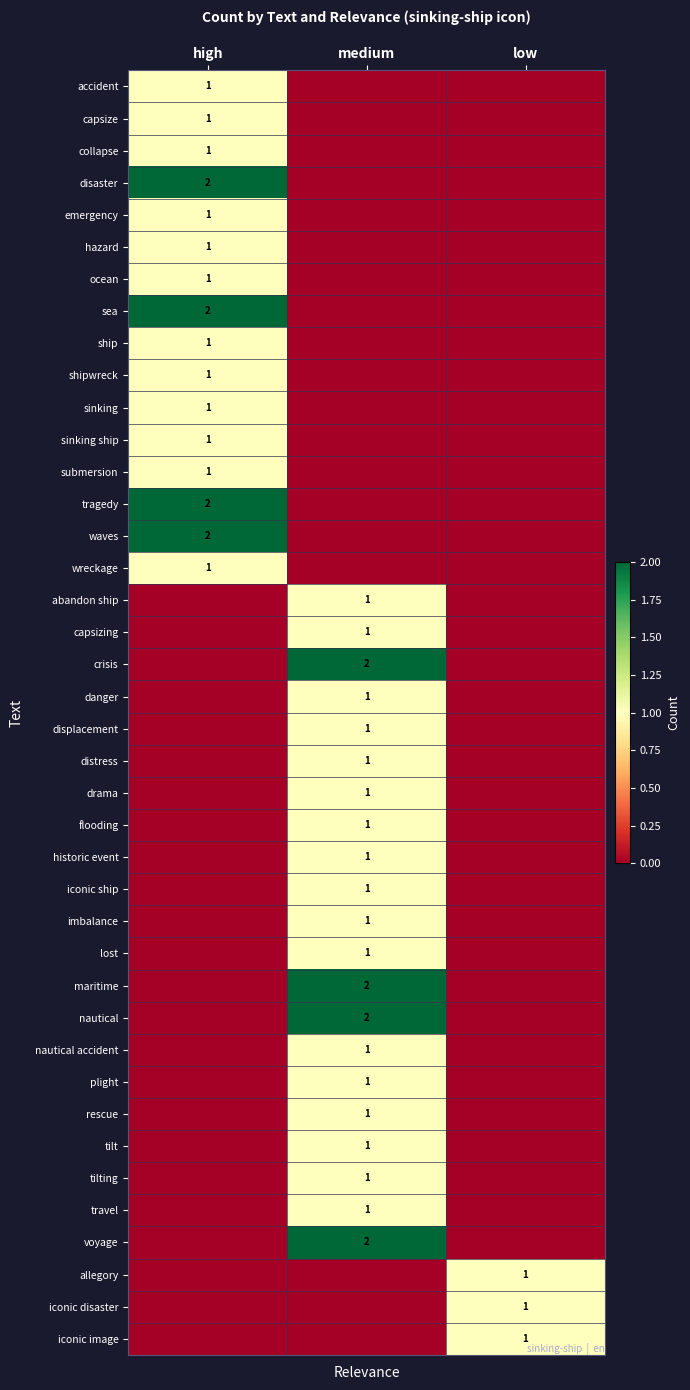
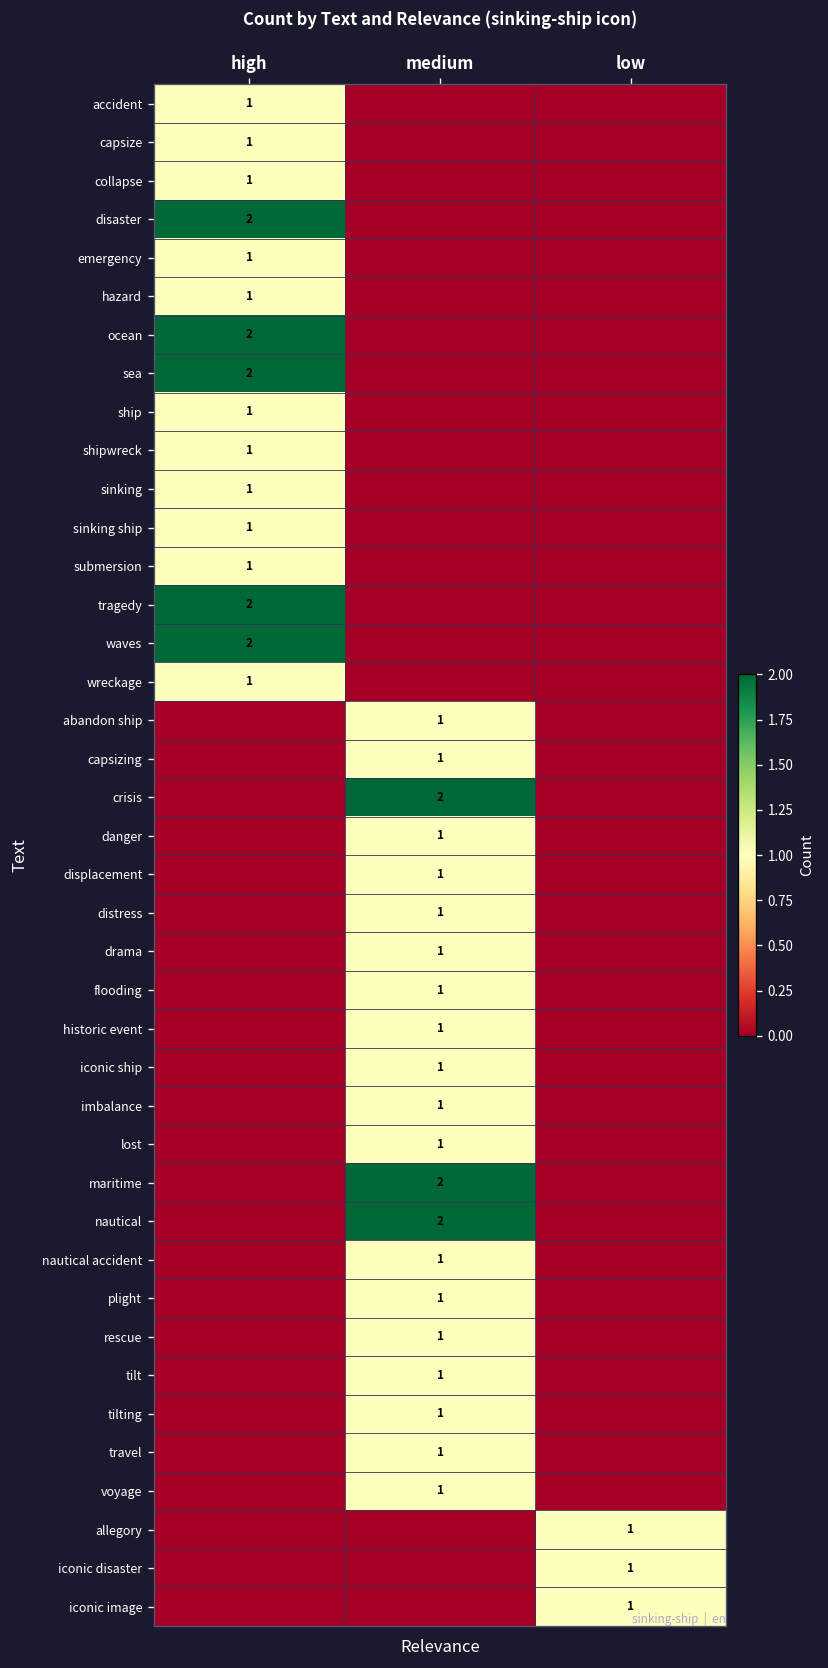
ocean, high: 1 -> 2
voyage, medium: 2 -> 1
